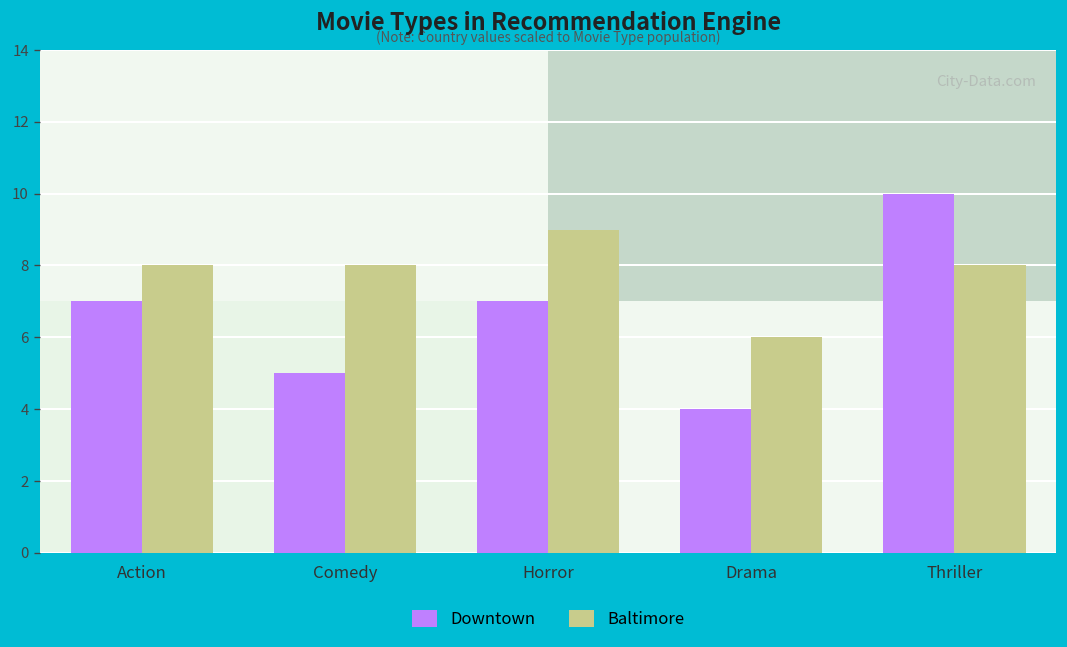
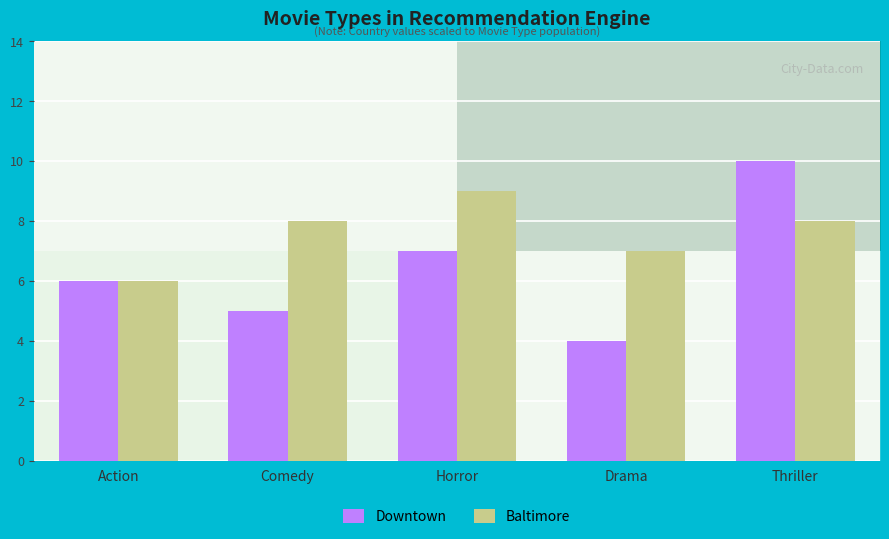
Downtown, Action: 7 -> 6
Baltimore, Action: 8 -> 6
Baltimore, Drama: 6 -> 7
